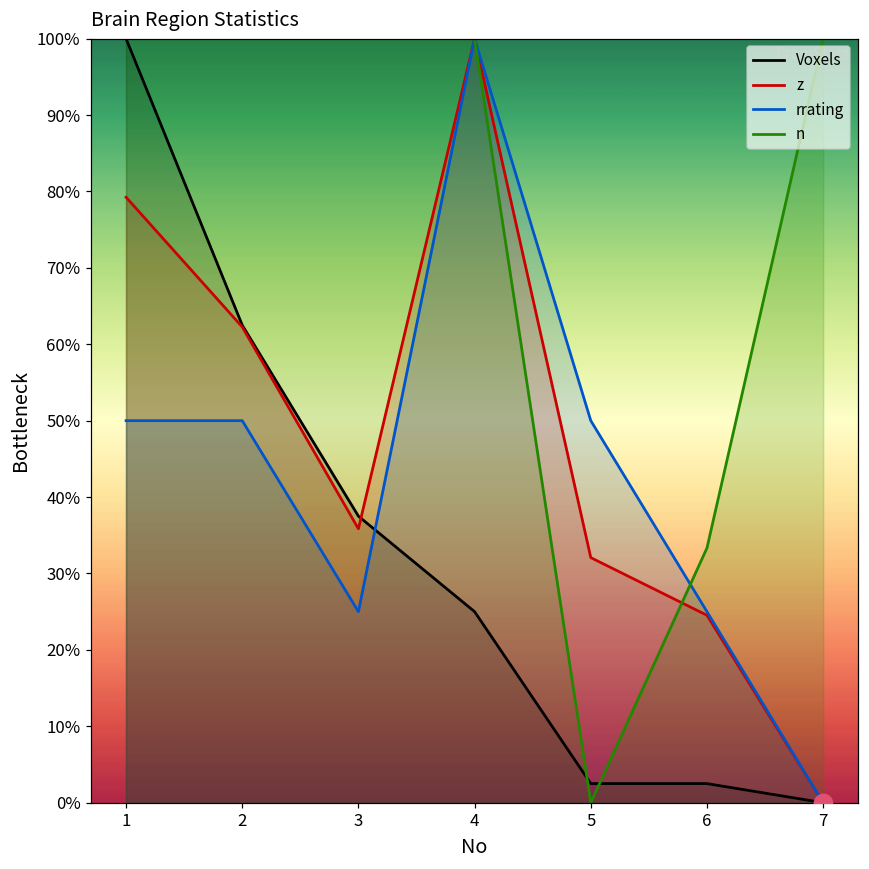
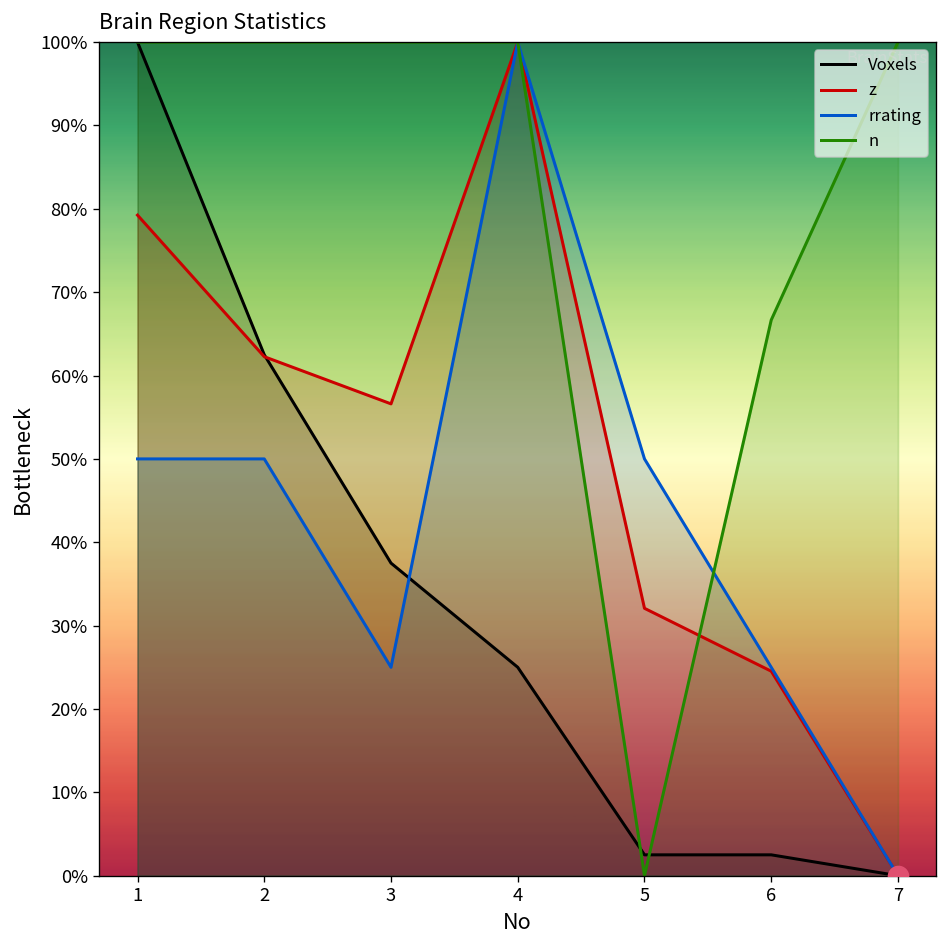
z, 3: 36% -> 57%
n, 6: 33% -> 67%
